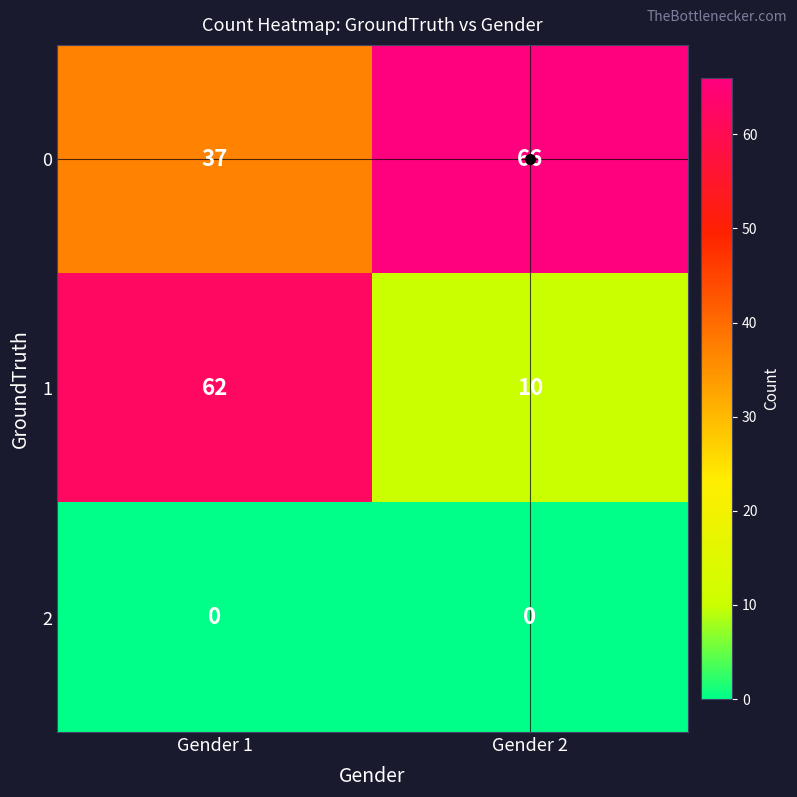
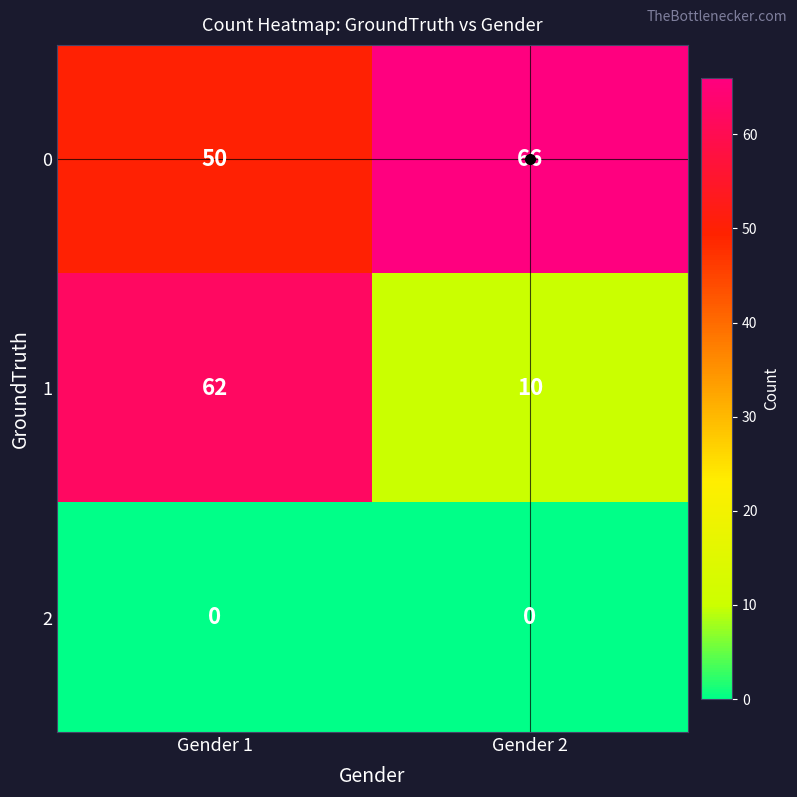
0, Gender 1: 37 -> 50
